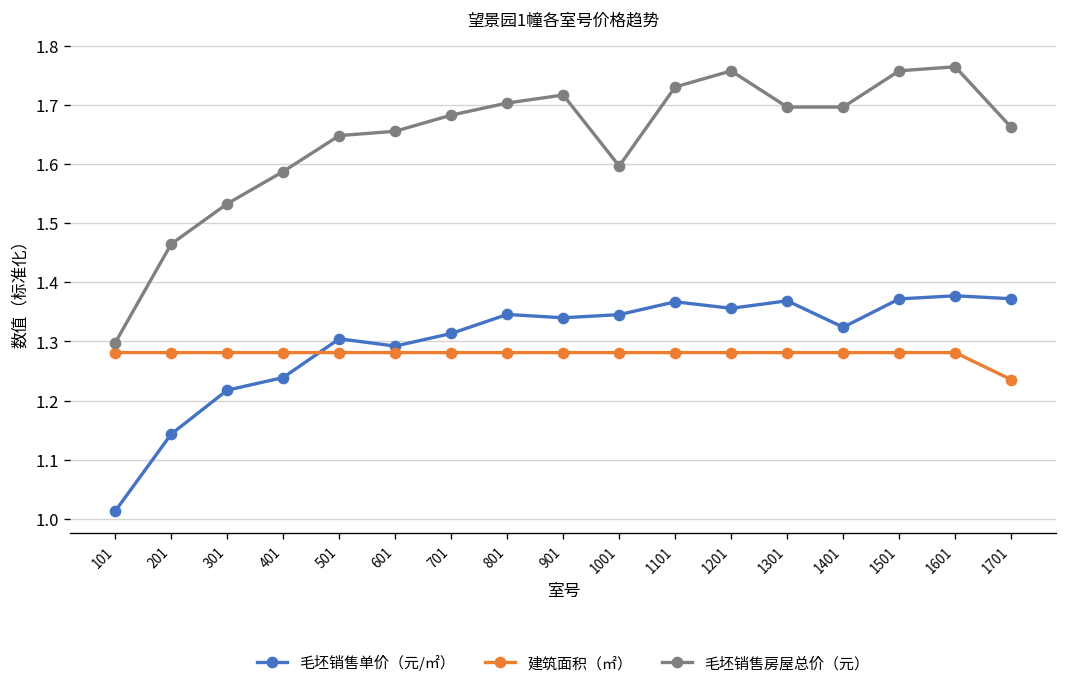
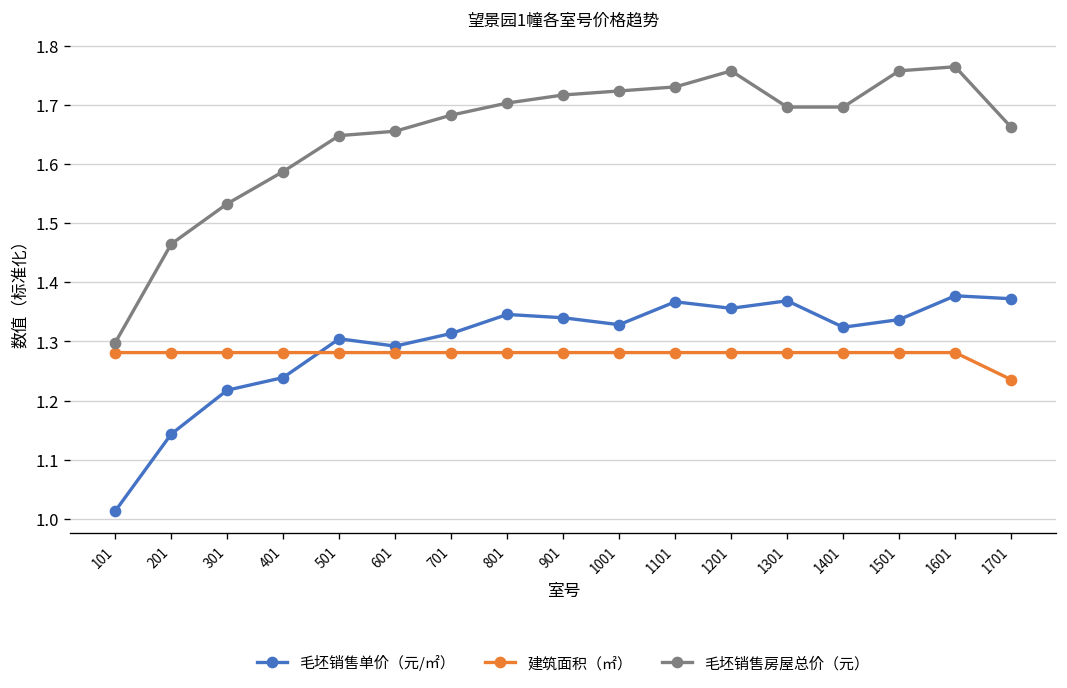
毛坯销售单价（元/㎡）, 1001: 1.35 -> 1.33
毛坯销售房屋总价（元）, 1001: 1.60 -> 1.72
毛坯销售单价（元/㎡）, 1501: 1.37 -> 1.34
